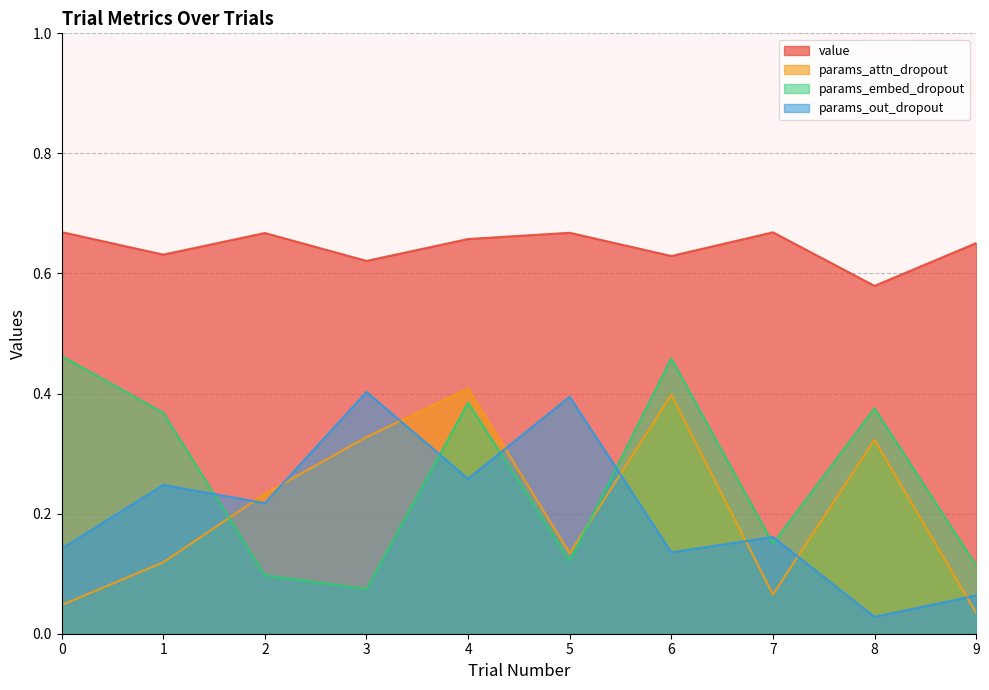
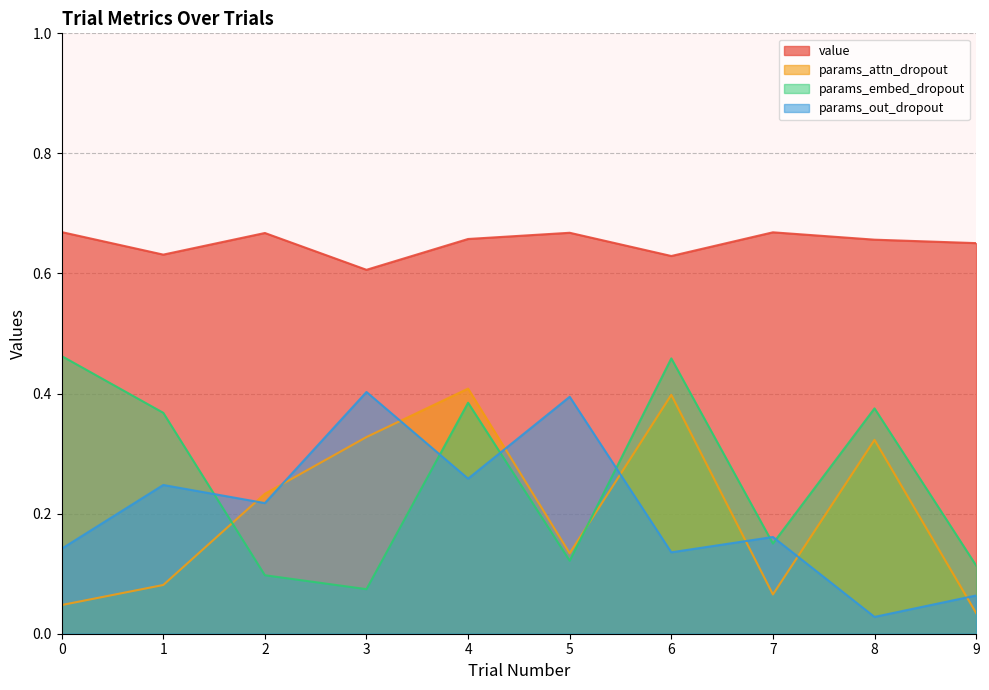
params_attn_dropout, 1: 0.12 -> 0.08
value, 3: 0.62 -> 0.61
value, 8: 0.58 -> 0.66
